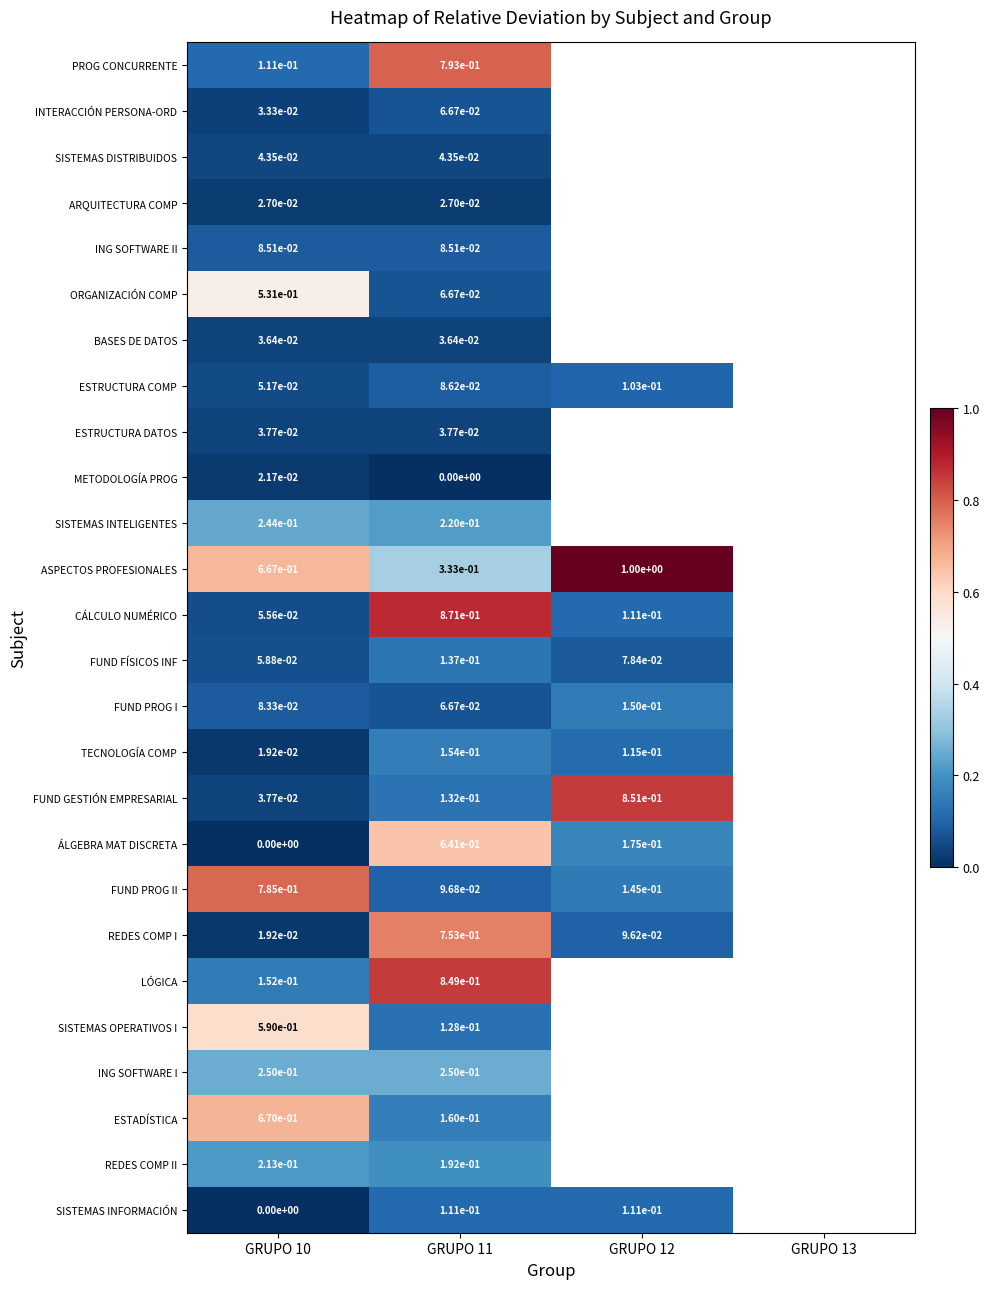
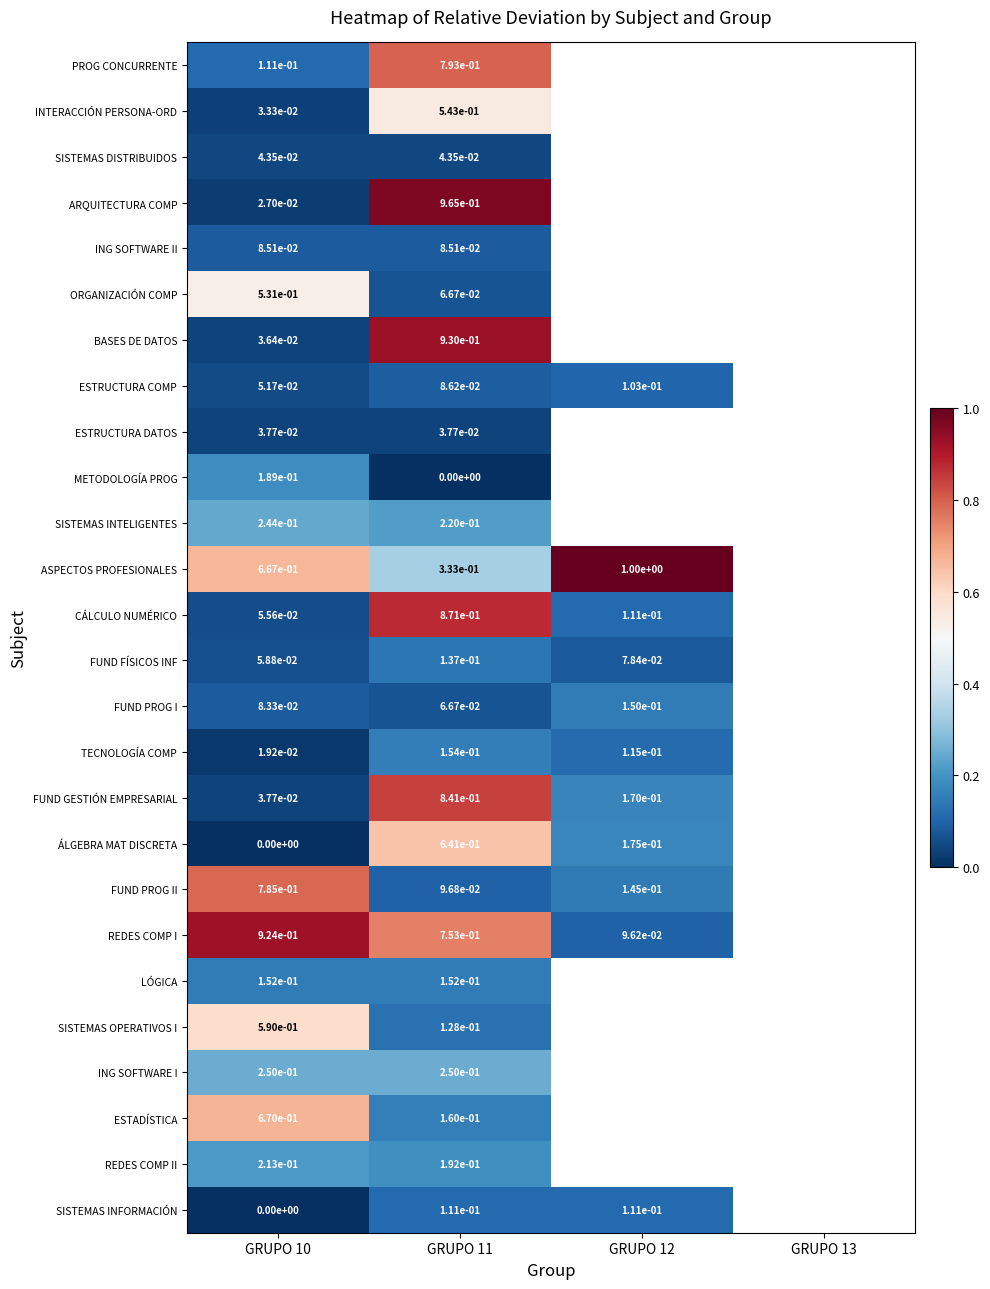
INTERACCIÓN PERSONA-ORD, GRUPO 11: 6.67e-02 -> 5.43e-01
ARQUITECTURA COMP, GRUPO 11: 2.70e-02 -> 9.65e-01
BASES DE DATOS, GRUPO 11: 3.64e-02 -> 9.30e-01
METODOLOGÍA PROG, GRUPO 10: 2.17e-02 -> 1.89e-01
FUND GESTIÓN EMPRESARIAL, GRUPO 11: 1.32e-01 -> 8.41e-01
FUND GESTIÓN EMPRESARIAL, GRUPO 12: 8.51e-01 -> 1.70e-01
REDES COMP I, GRUPO 10: 1.92e-02 -> 9.24e-01
LÓGICA, GRUPO 11: 8.49e-01 -> 1.52e-01
